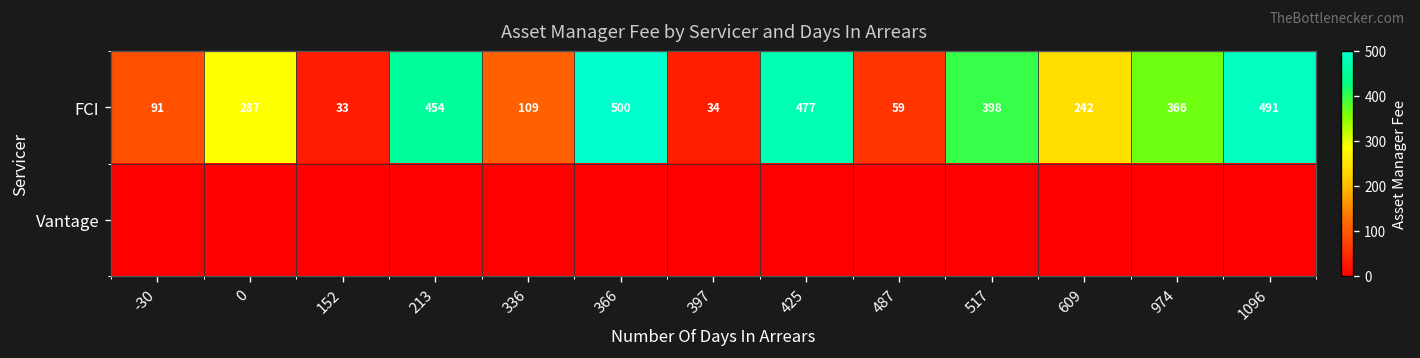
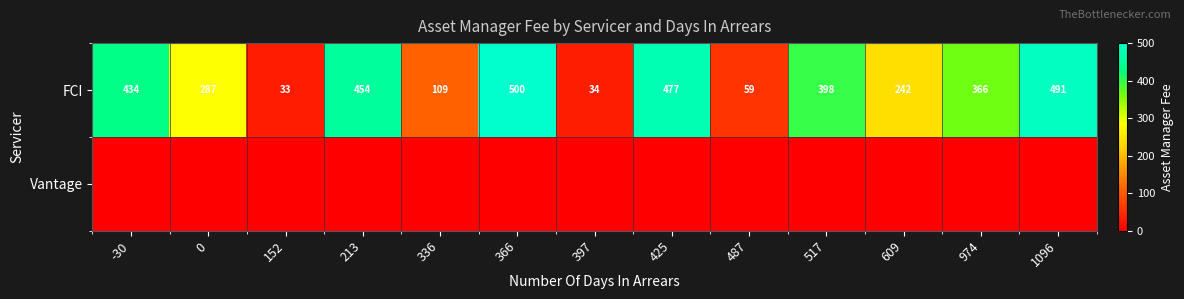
FCI, -30: 91 -> 434
